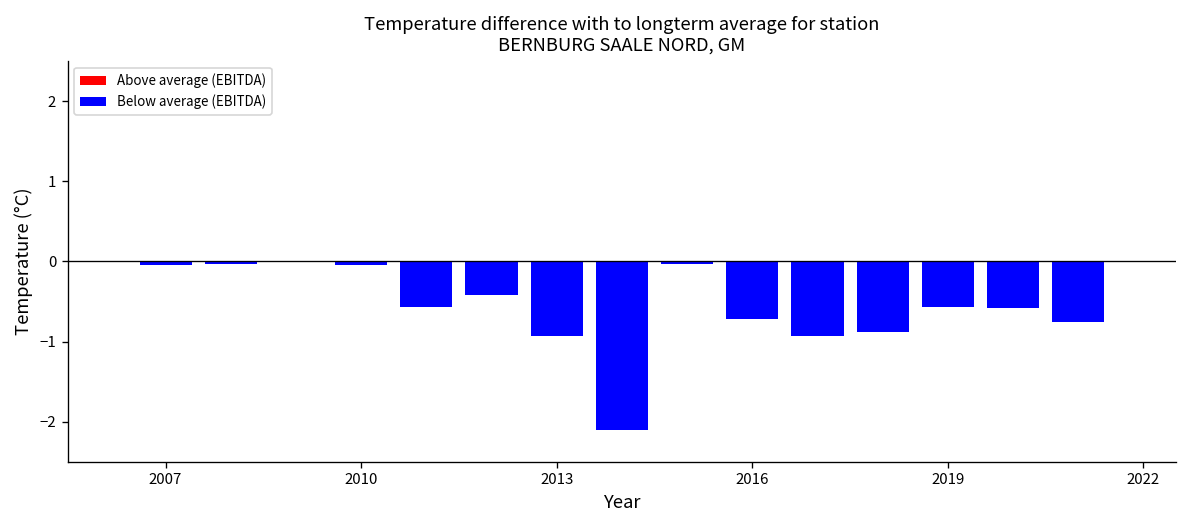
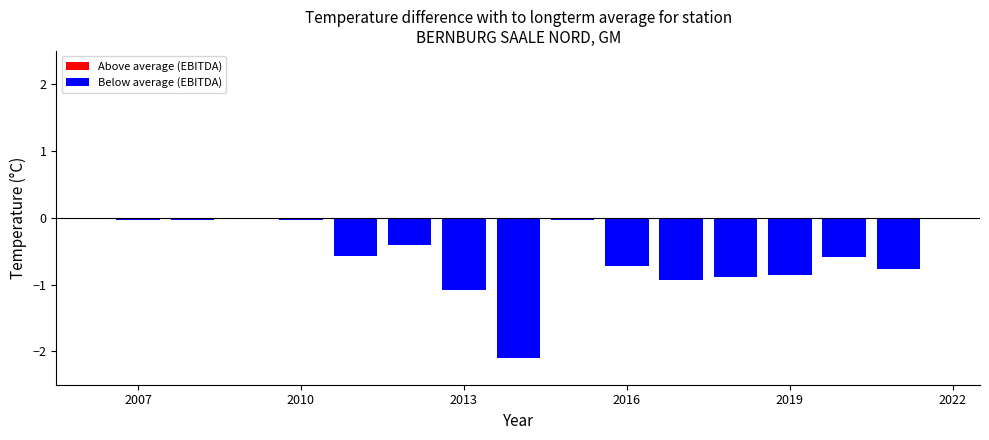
Below average (EBITDA), 2013: -0.9 -> -1.1
Below average (EBITDA), 2019: -0.6 -> -0.9
